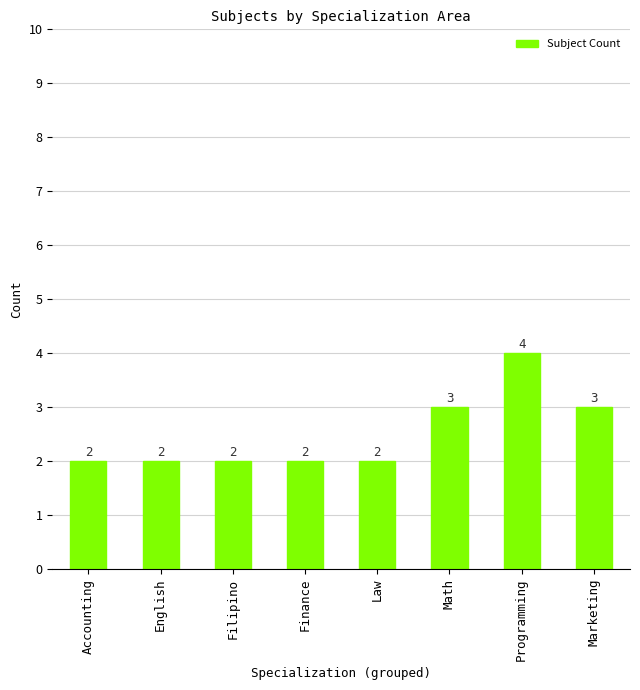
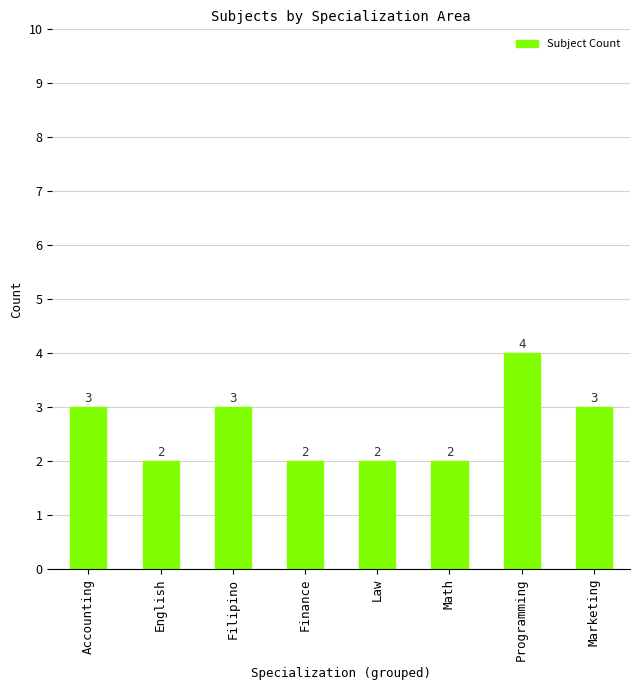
Accounting: 2 -> 3
Filipino: 2 -> 3
Math: 3 -> 2
